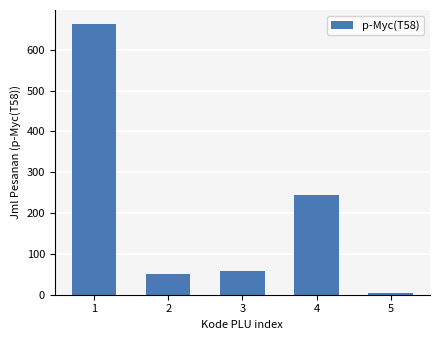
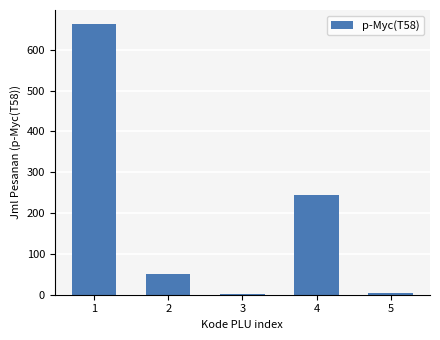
3: 60 -> 0
